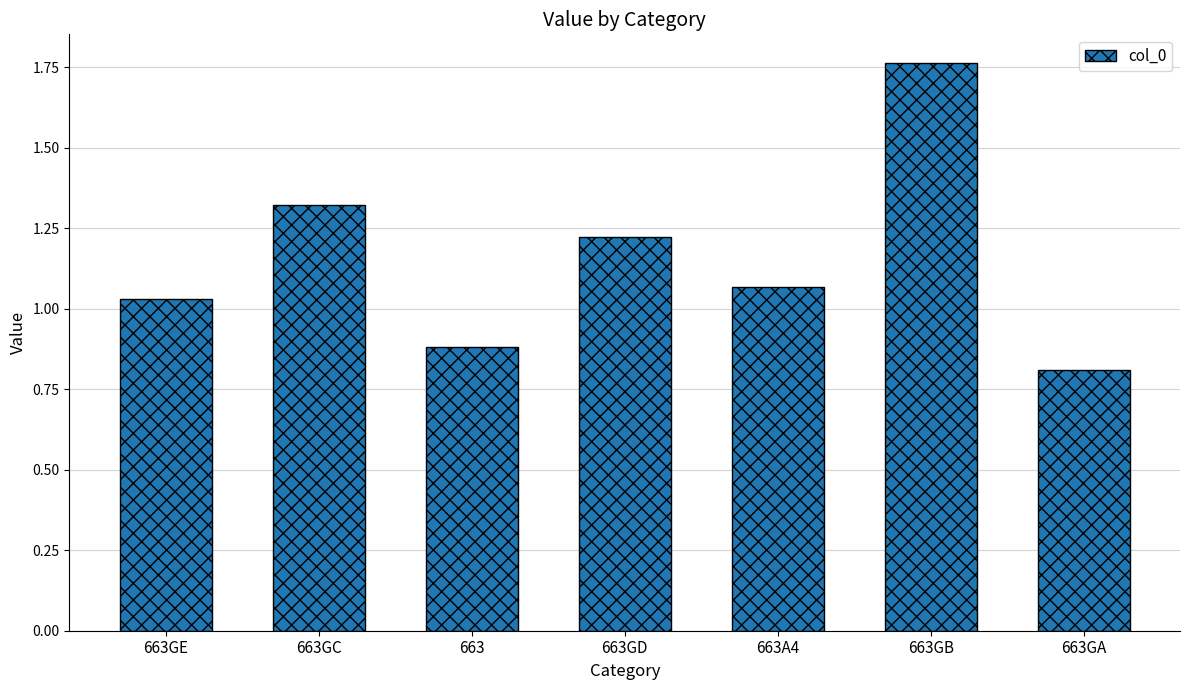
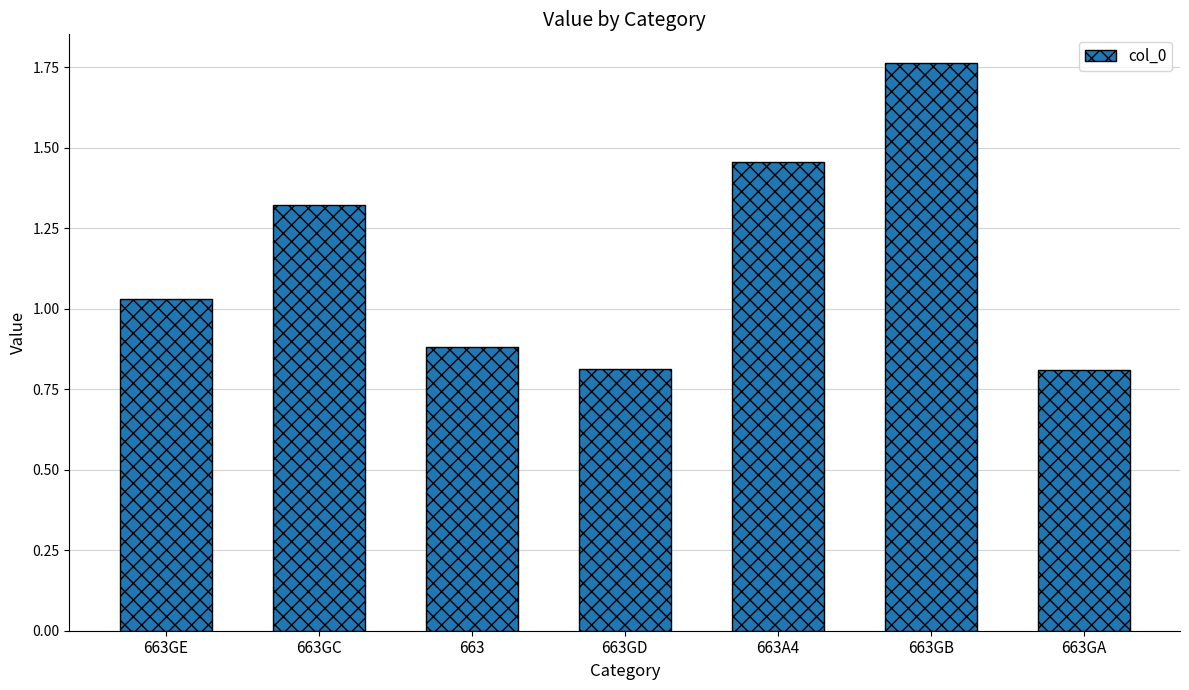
663GD: 1.22 -> 0.81
663A4: 1.07 -> 1.46
